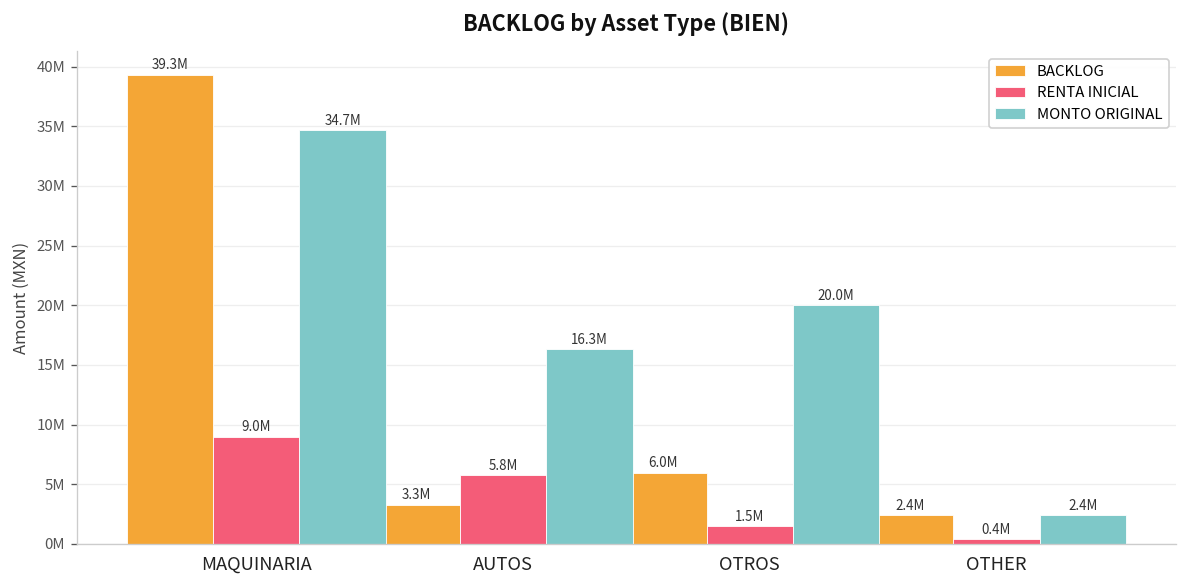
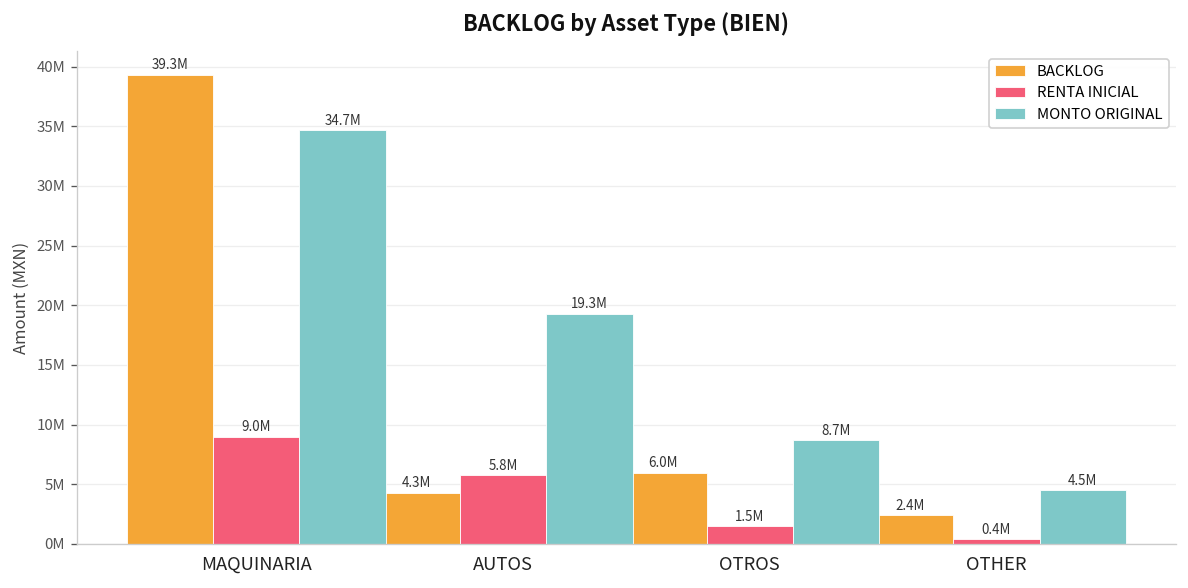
BACKLOG, AUTOS: 3.3M -> 4.3M
MONTO ORIGINAL, AUTOS: 16.3M -> 19.3M
MONTO ORIGINAL, OTROS: 20.0M -> 8.7M
MONTO ORIGINAL, OTHER: 2.4M -> 4.5M
